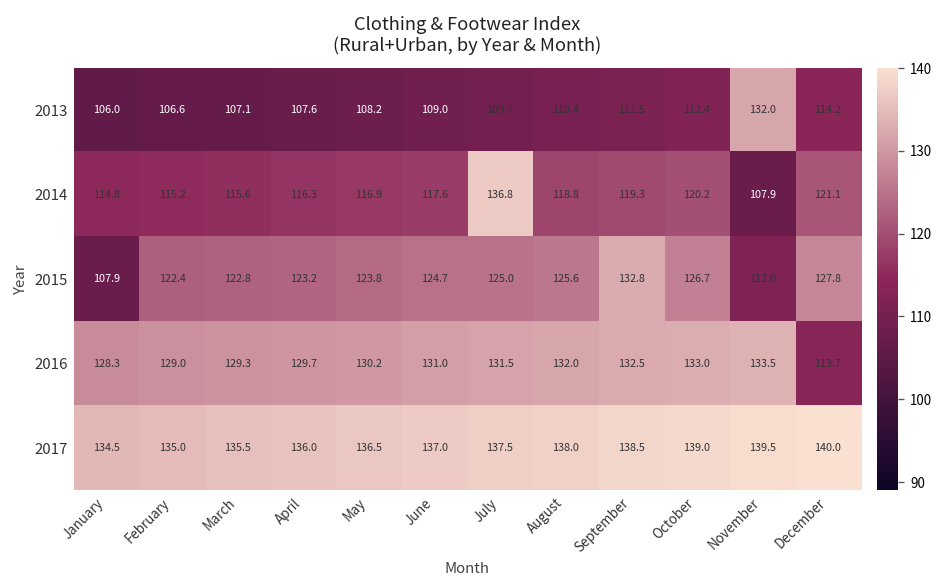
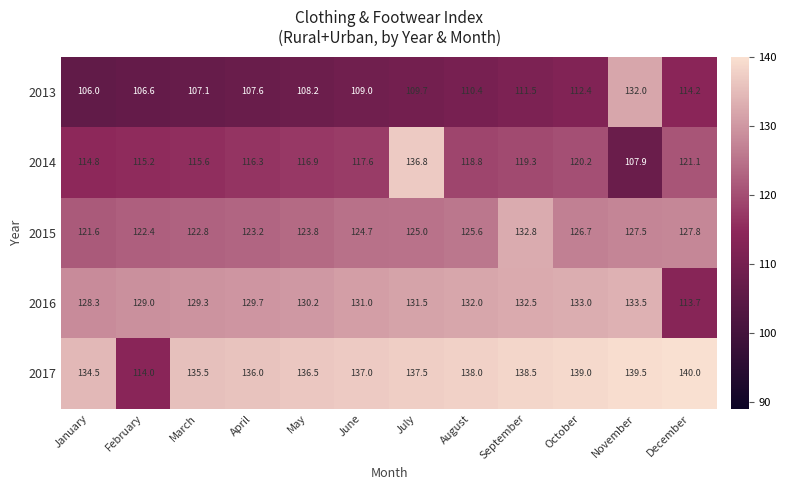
2015, January: 107.9 -> 121.6
2015, November: 112.0 -> 127.5
2017, February: 135.0 -> 114.0
